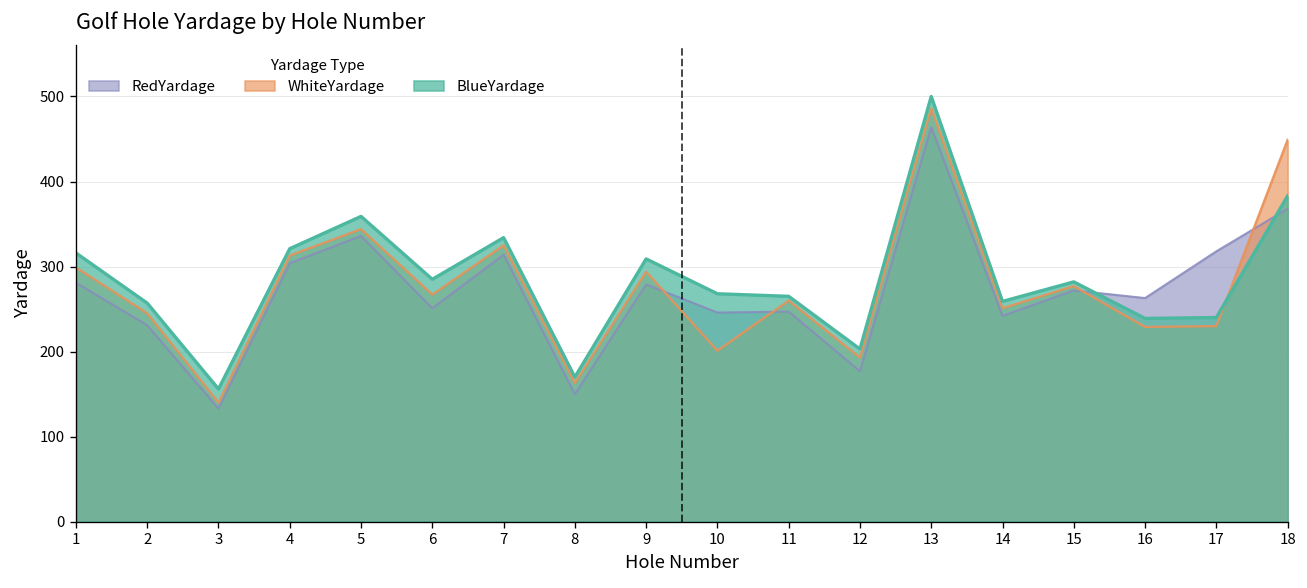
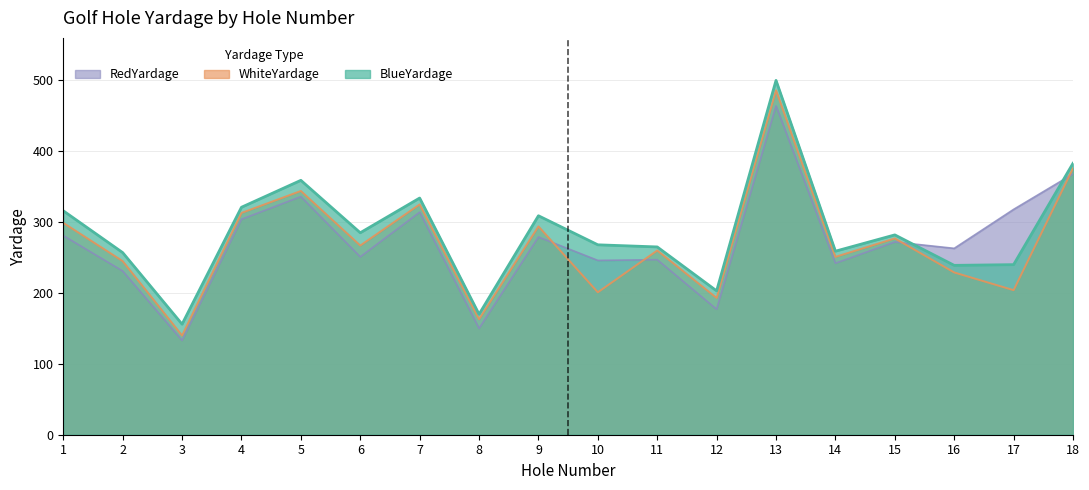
WhiteYardage, 17: 230 -> 200
WhiteYardage, 18: 450 -> 380
